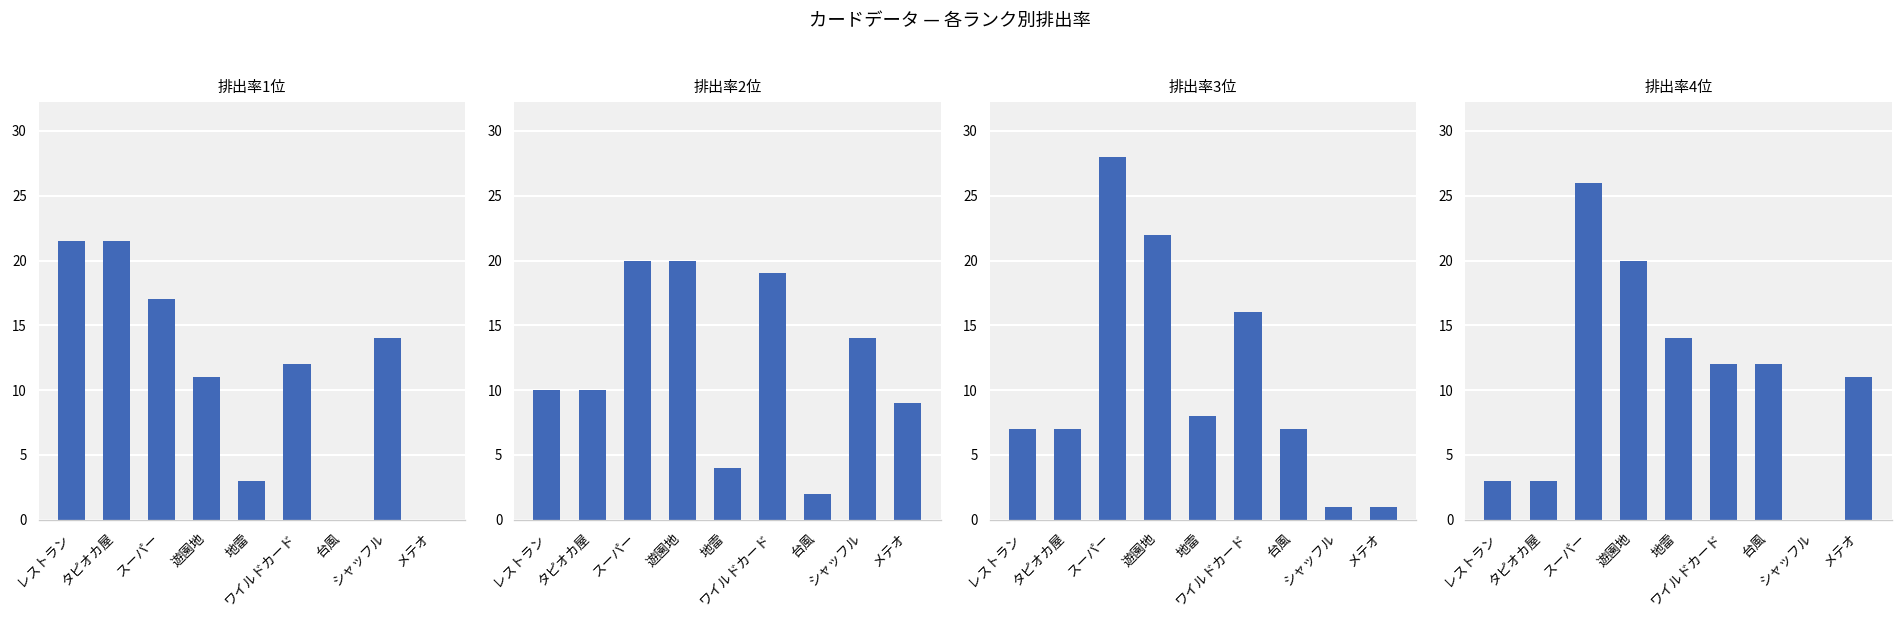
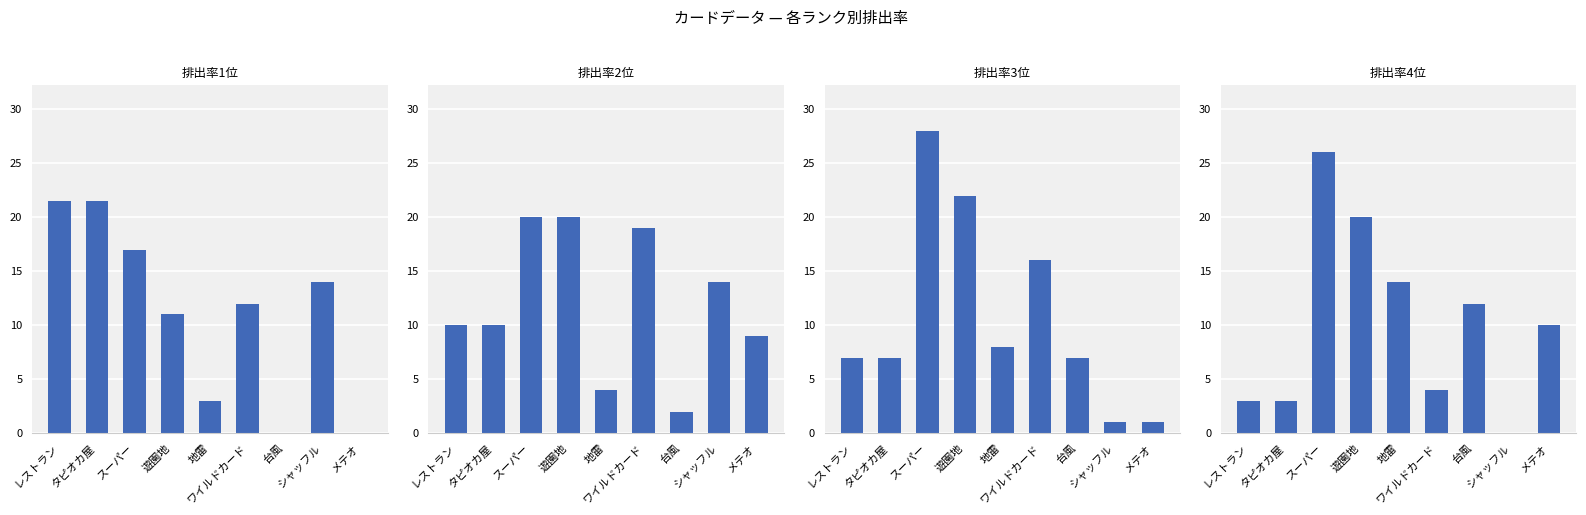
排出率4位, ワイルドカード: 12 -> 4
排出率4位, メテオ: 11 -> 10
